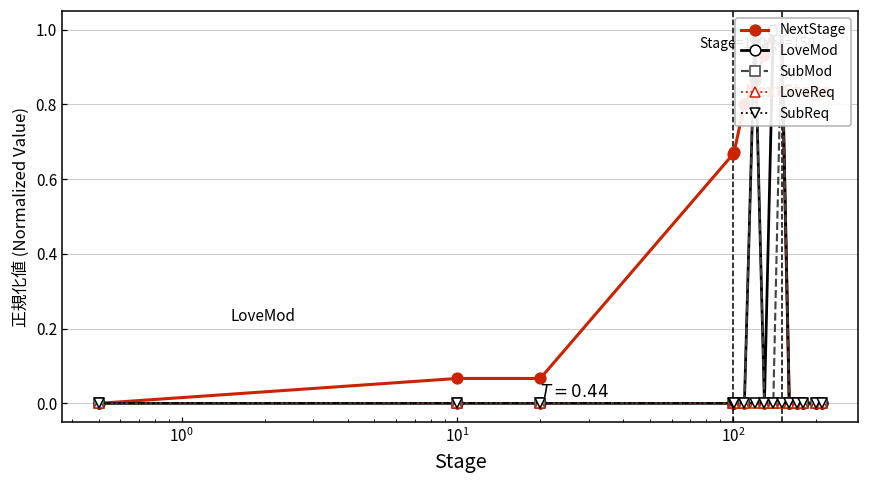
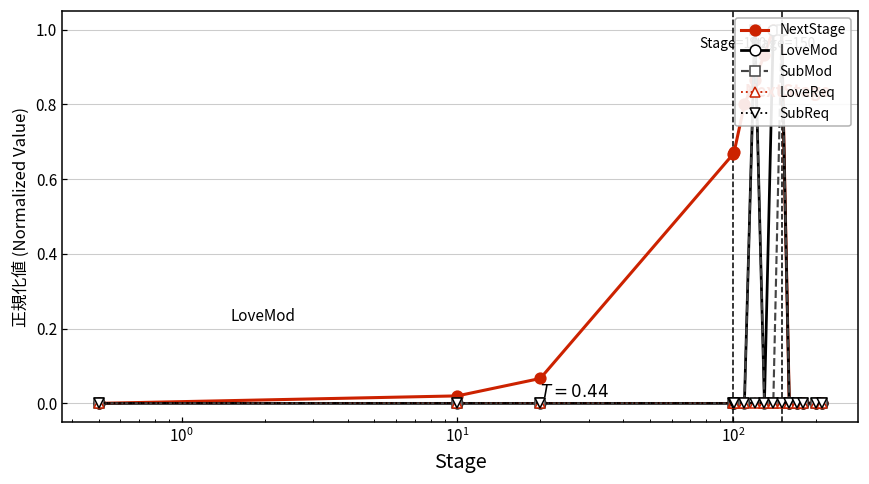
NextStage, 10^1: 0.07 -> 0.02
